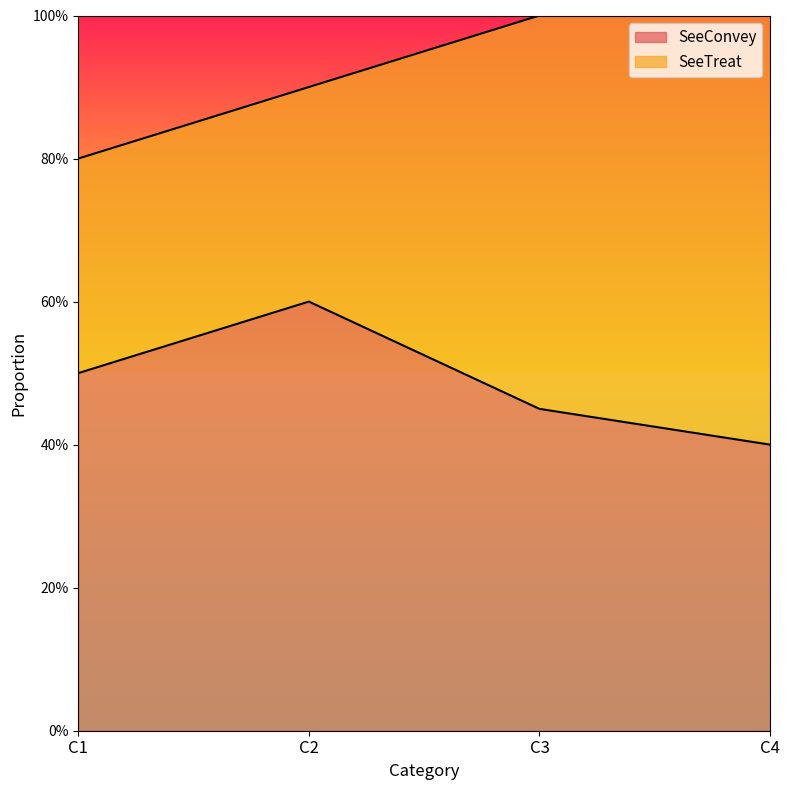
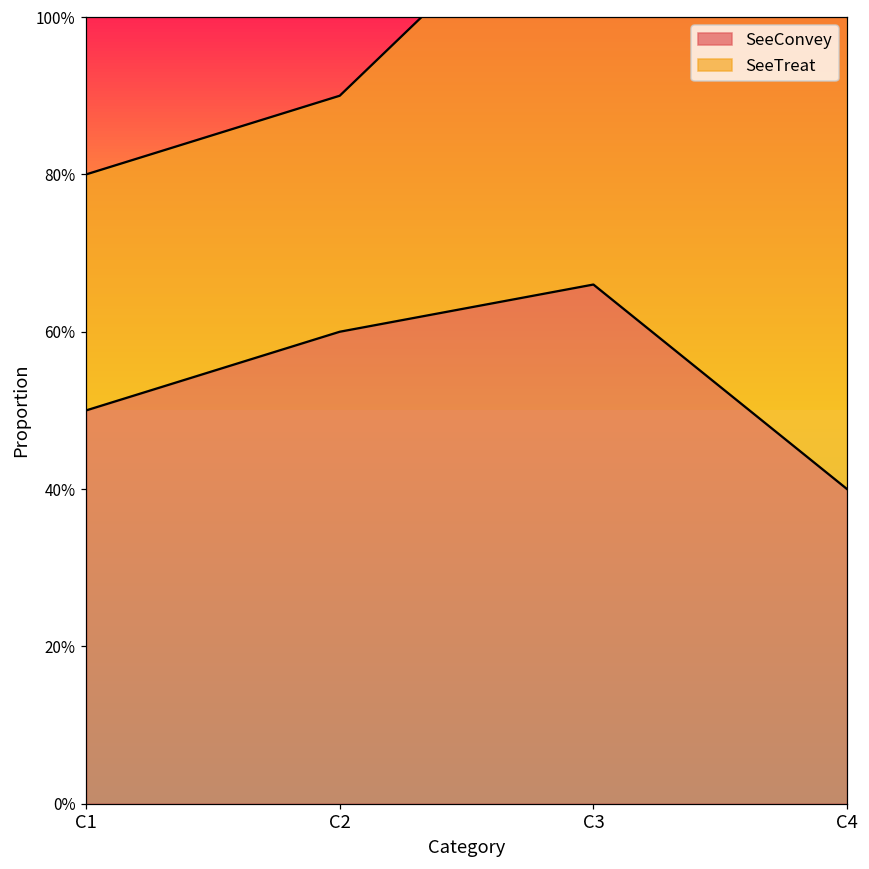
SeeConvey, C3: 45% -> 66%
